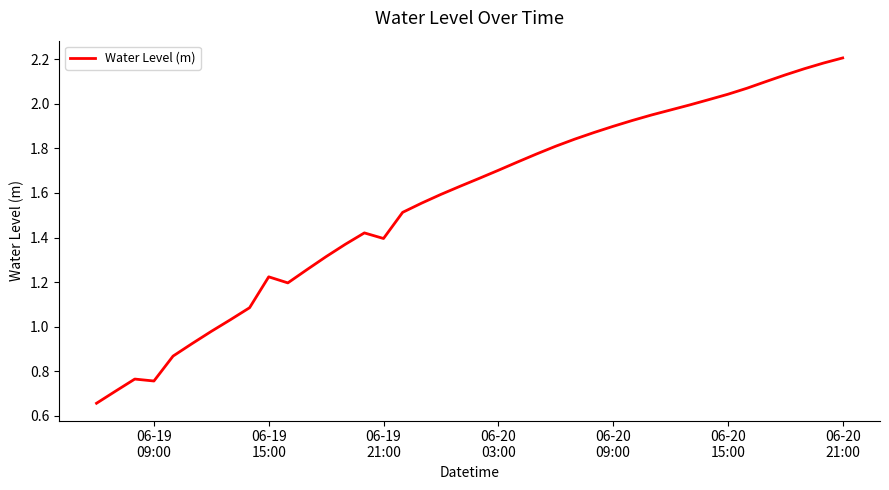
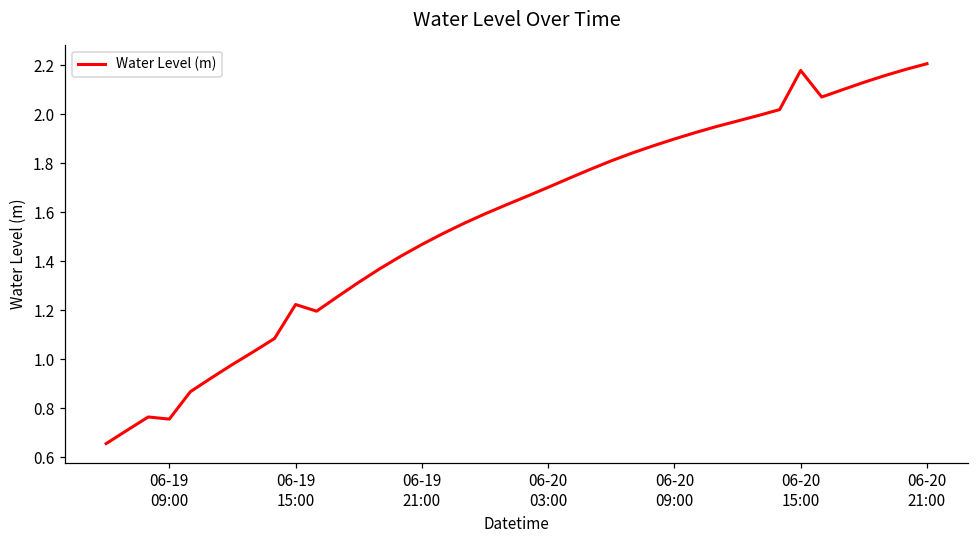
06-19 21:00: 1.40 -> 1.47
06-20 15:00: 2.04 -> 2.18
